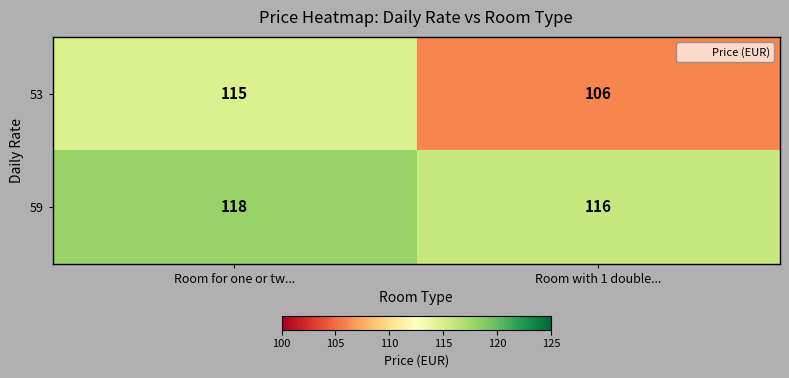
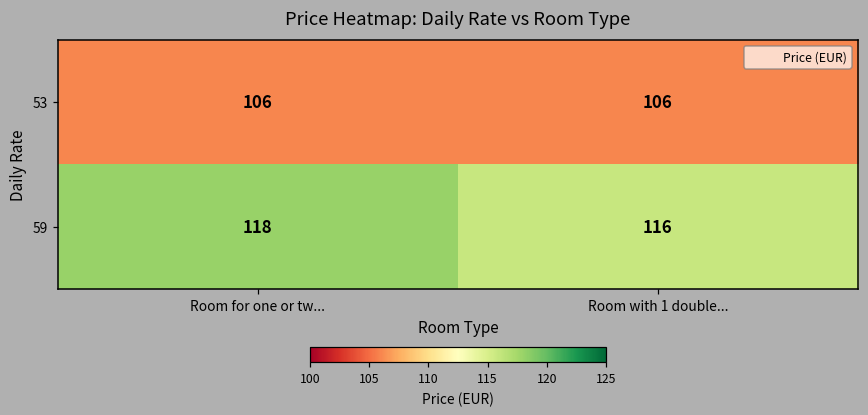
53, Room for one or tw...: 115 -> 106
